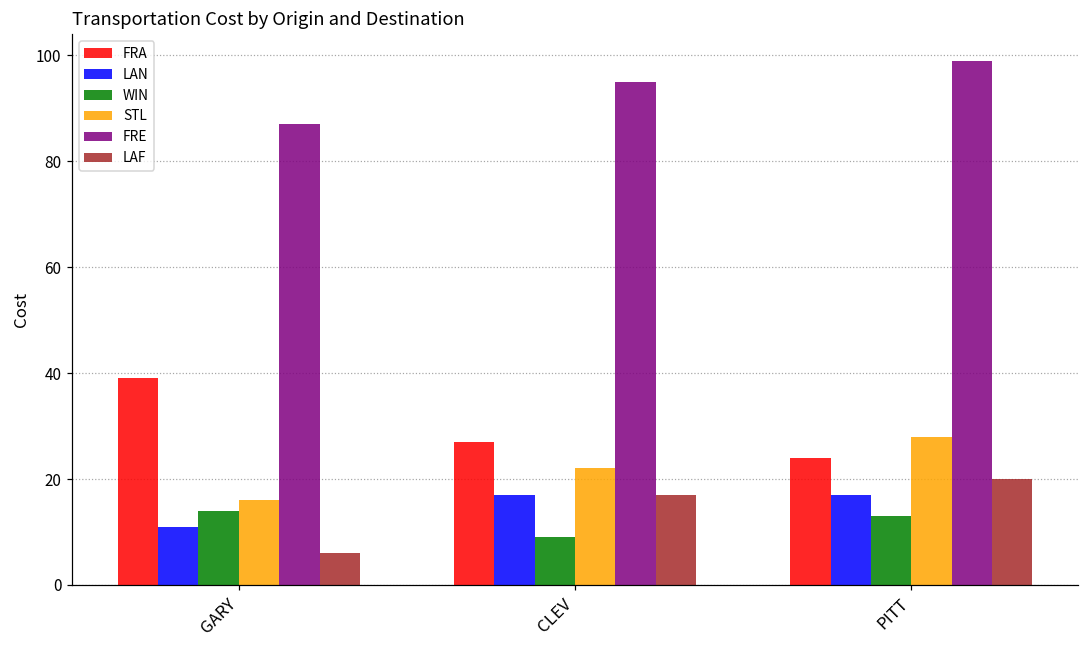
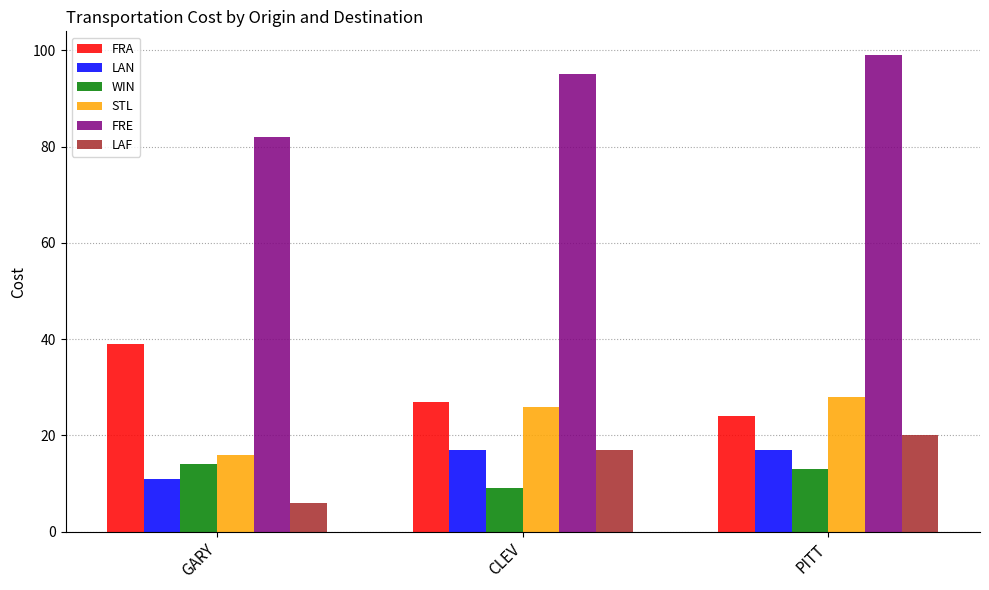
FRE, GARY: 87 -> 82
STL, CLEV: 22 -> 26
